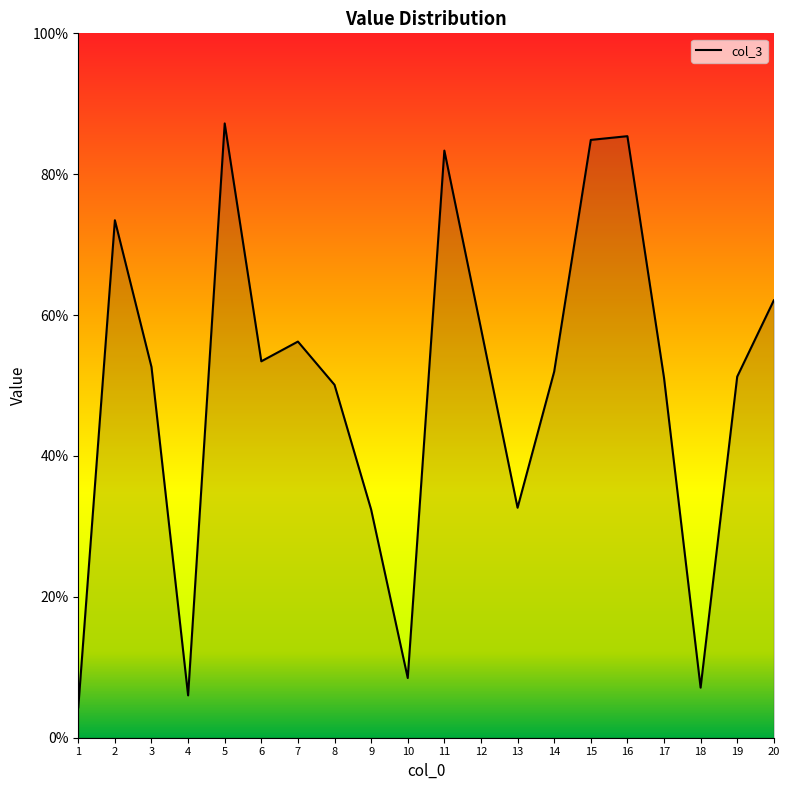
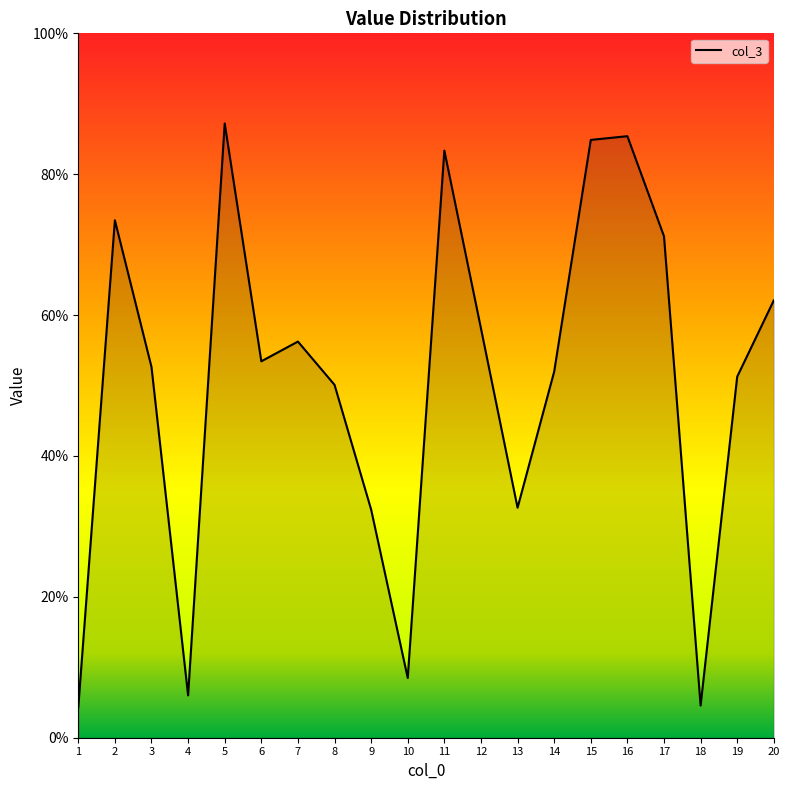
17: 51% -> 71%
18: 7% -> 5%
